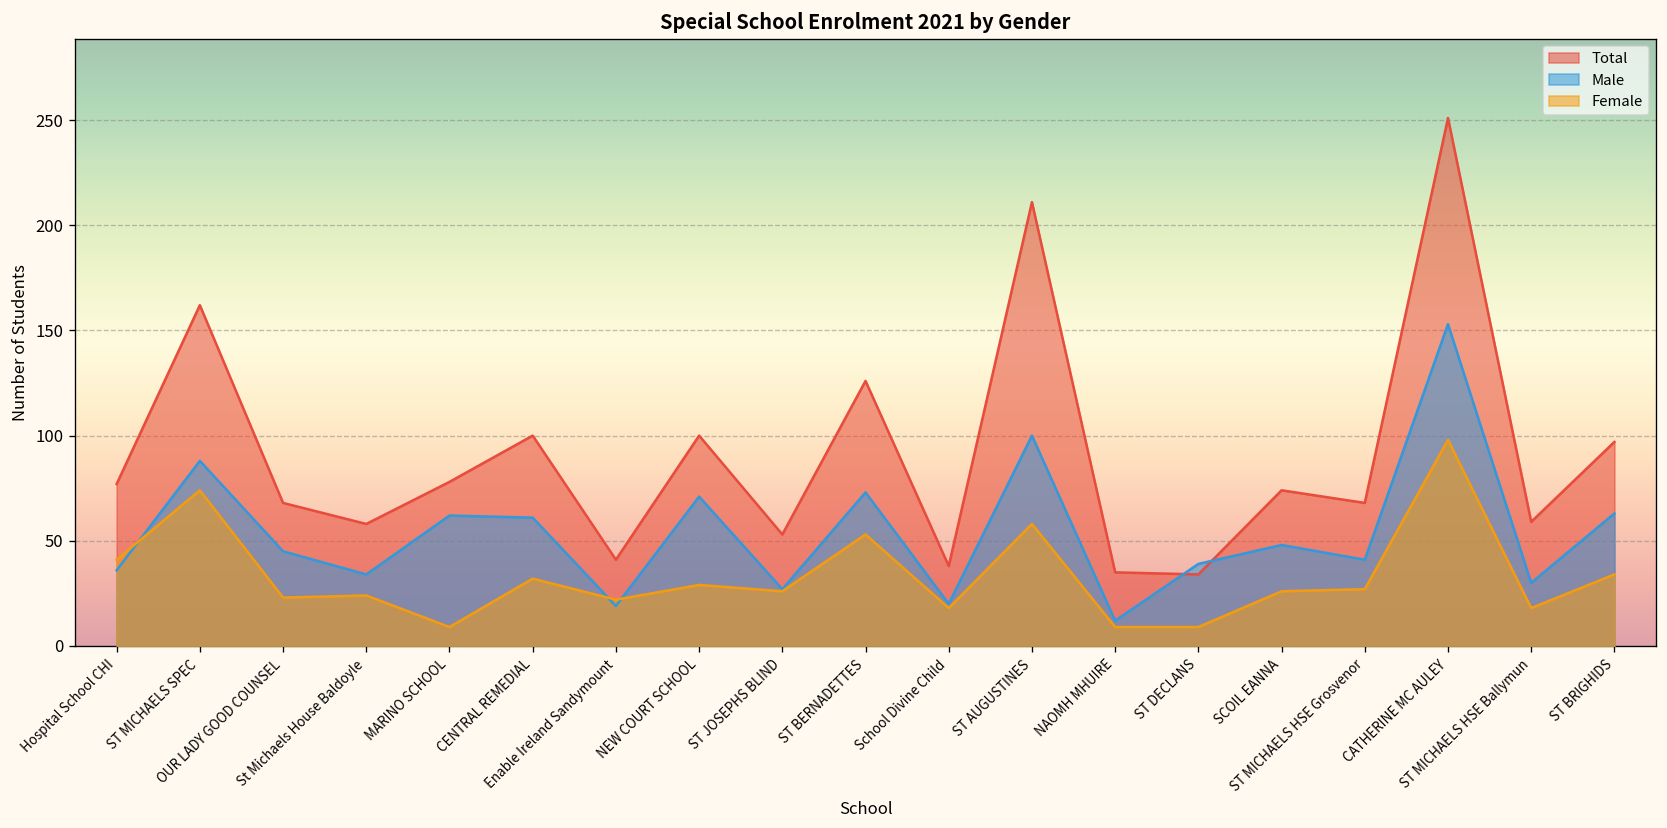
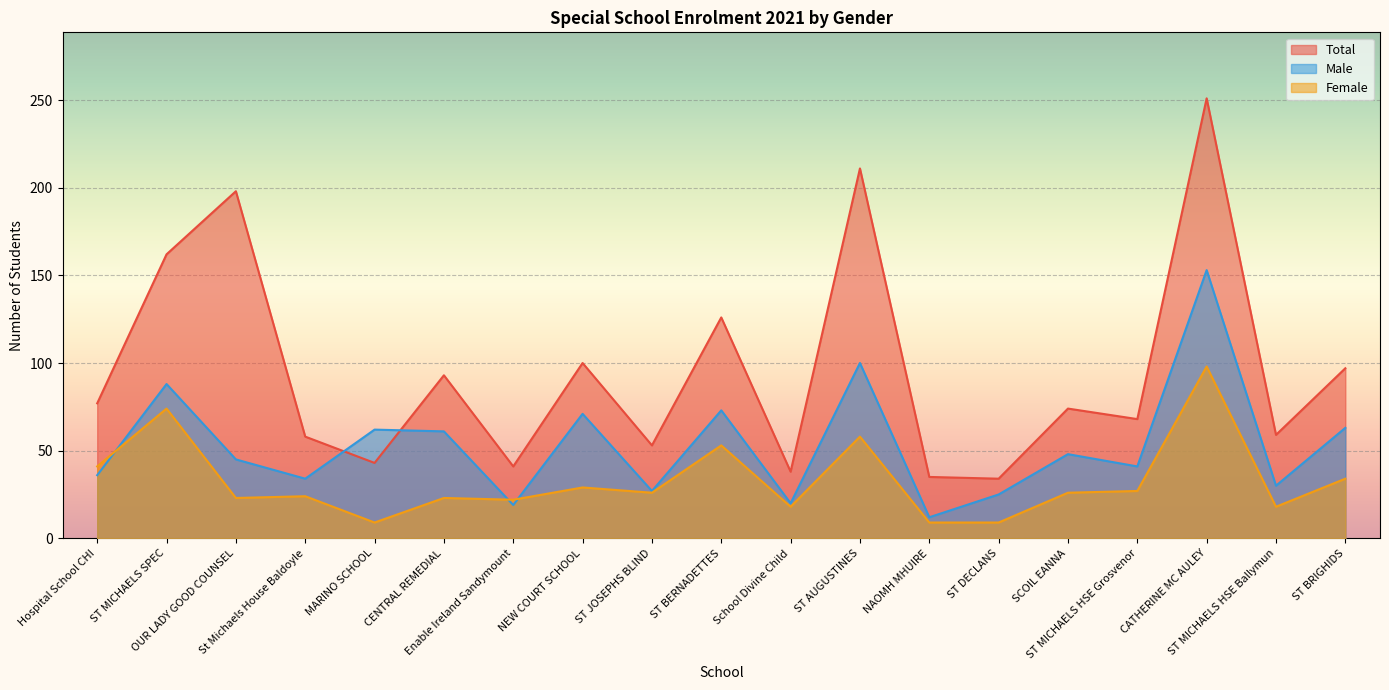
Total, OUR LADY GOOD COUNSEL: 68 -> 198
Total, MARINO SCHOOL: 78 -> 43
Total, CENTRAL REMEDIAL: 100 -> 93
Female, CENTRAL REMEDIAL: 32 -> 23
Male, ST DECLANS: 39 -> 25
